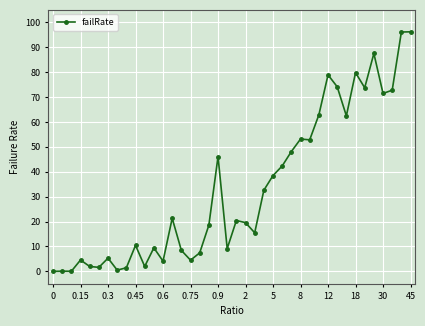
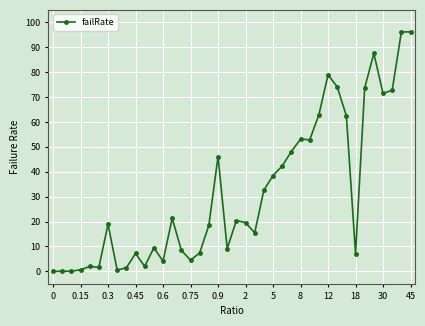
0.15: 5 -> 1
0.3: 5 -> 19
0.45: 10 -> 7
18: 80 -> 7
